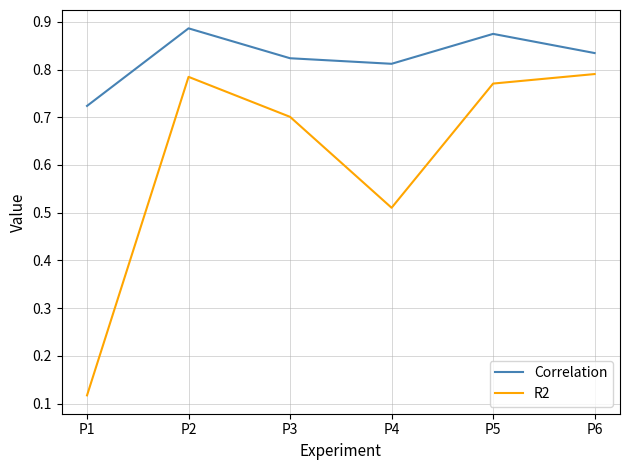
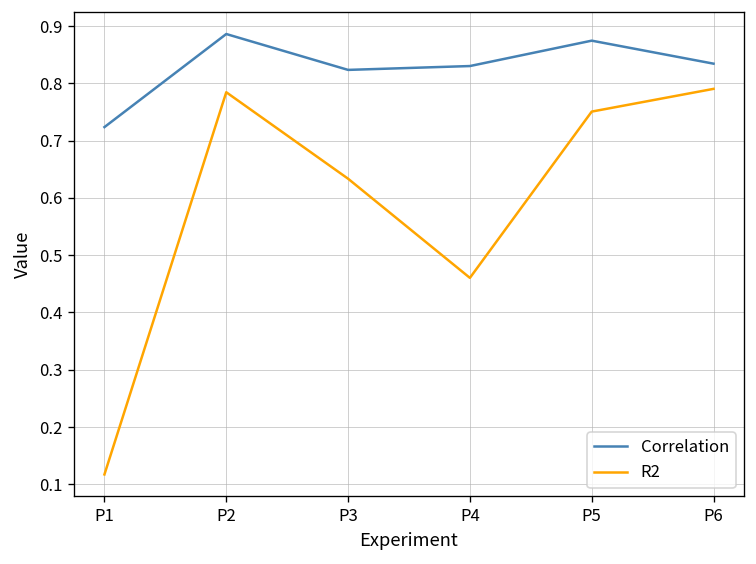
R2, P3: 0.70 -> 0.63
Correlation, P4: 0.81 -> 0.83
R2, P4: 0.51 -> 0.46
R2, P5: 0.77 -> 0.75
